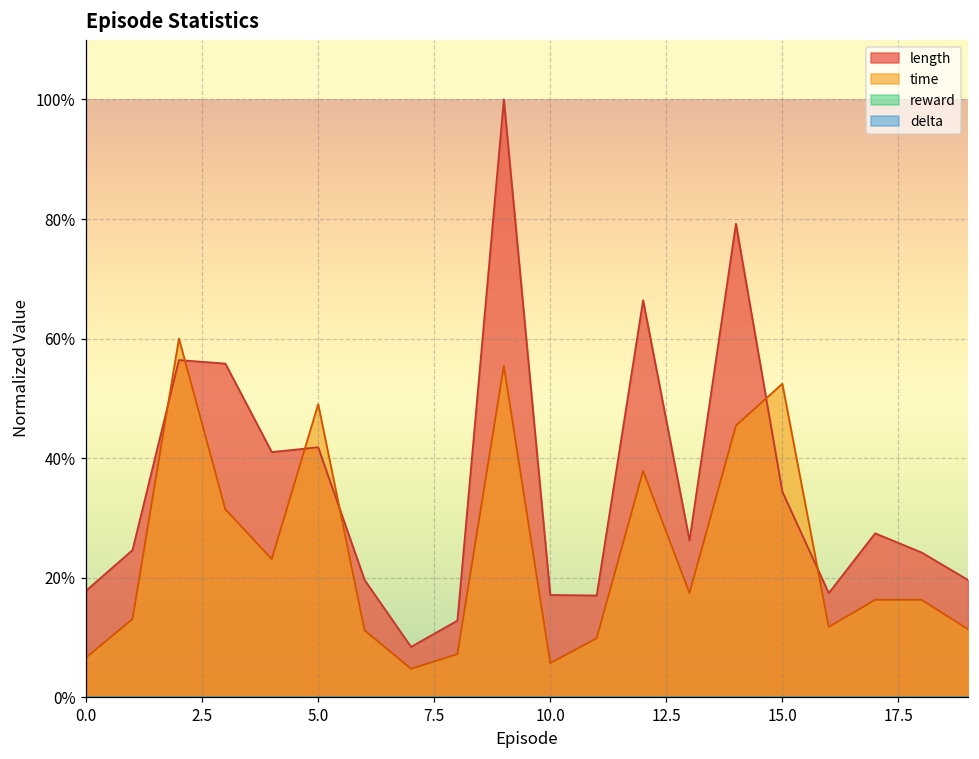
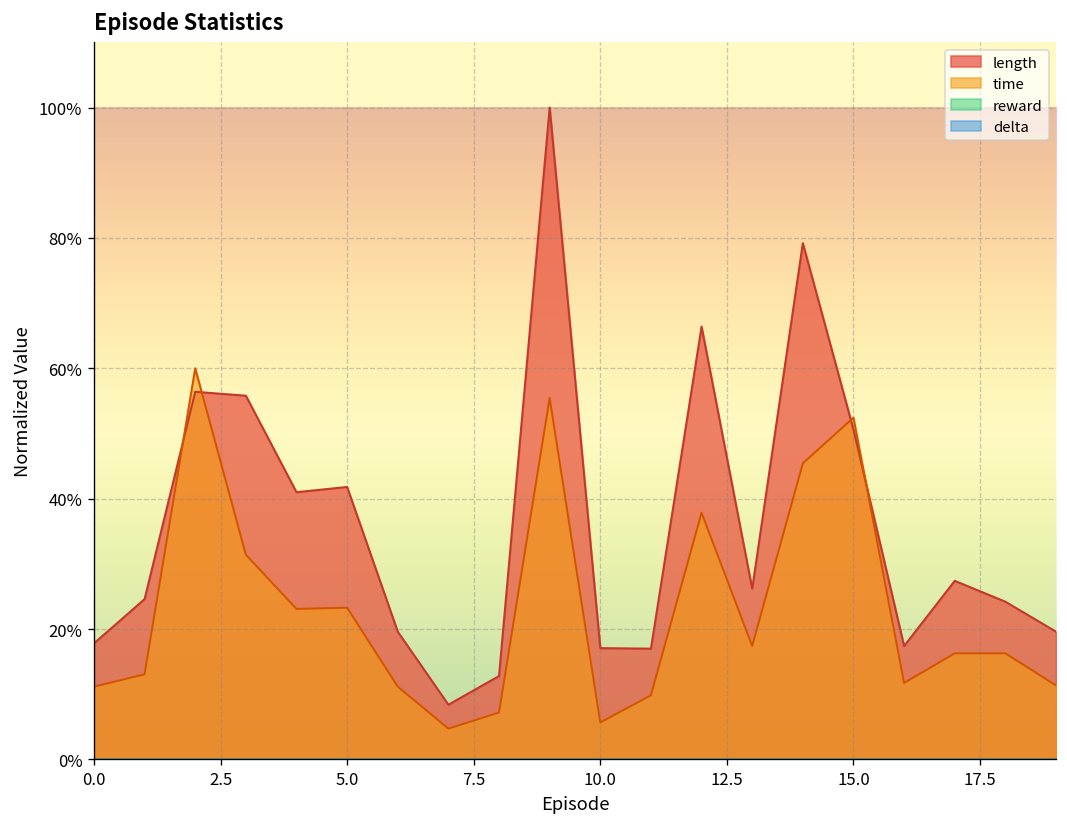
time, 0.0: 7% -> 11%
time, 5.0: 49% -> 23%
length, 15.0: 34% -> 51%
